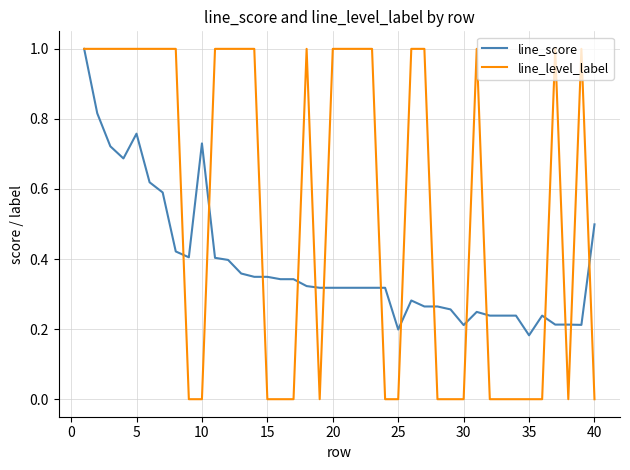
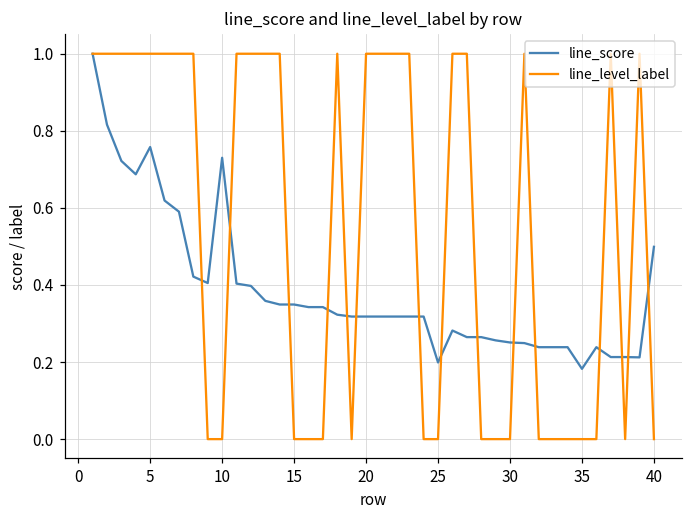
line_score, 30: 0.21 -> 0.25
